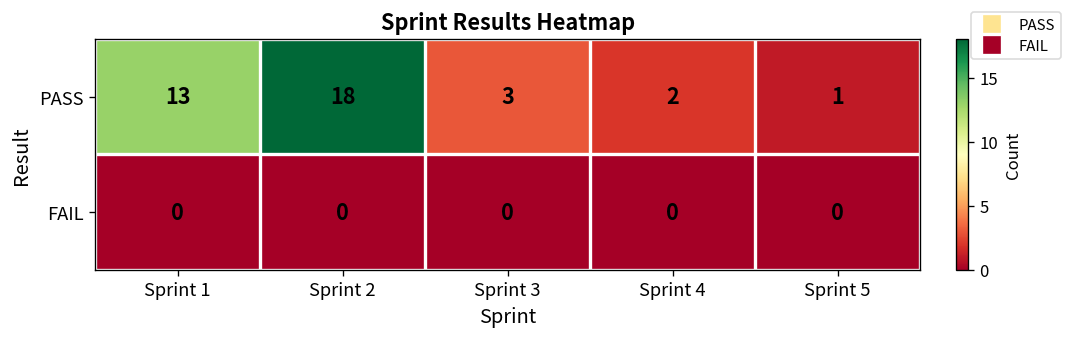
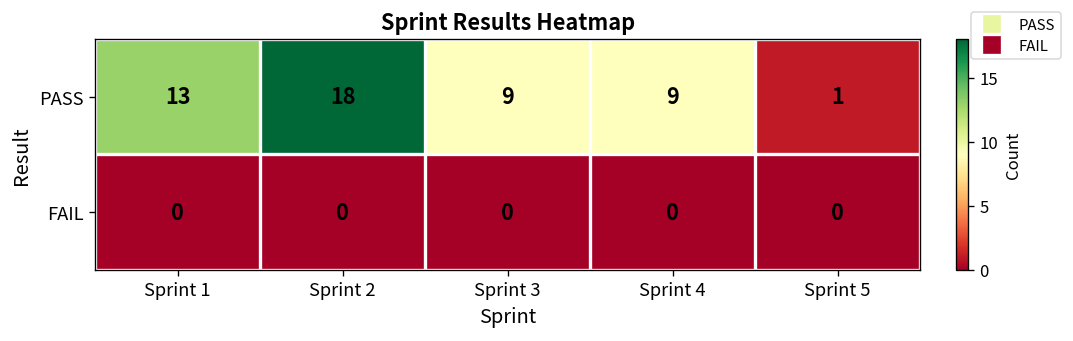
PASS, Sprint 3: 3 -> 9
PASS, Sprint 4: 2 -> 9
